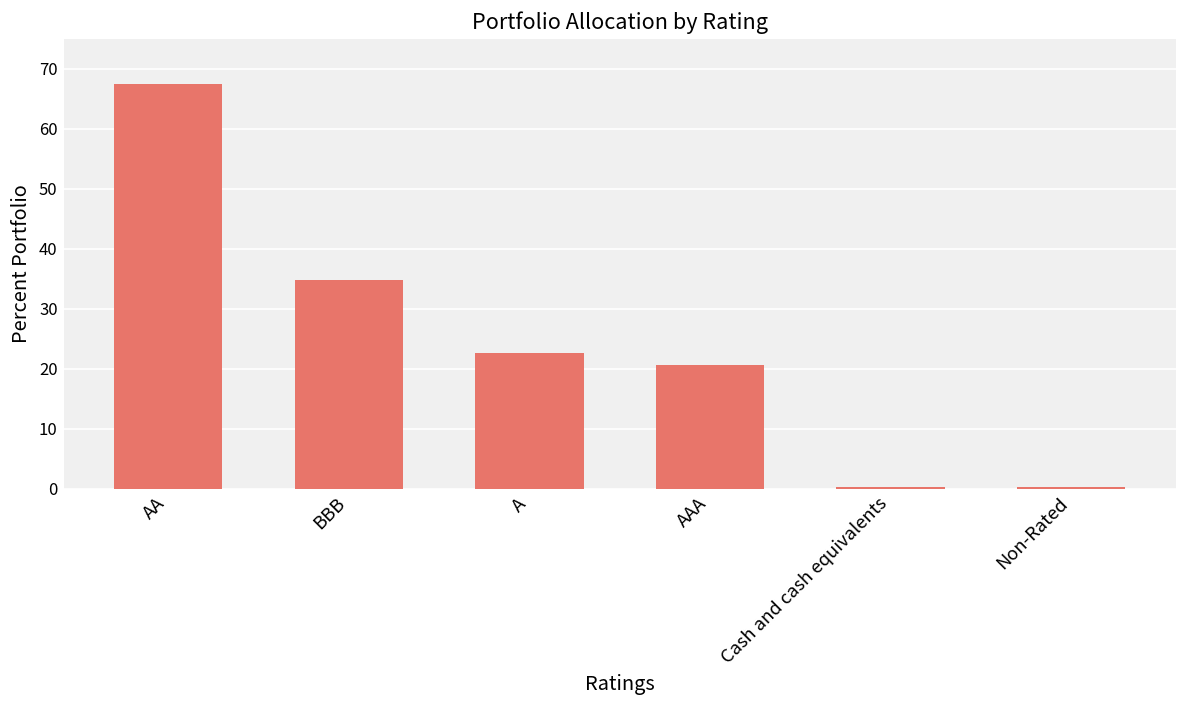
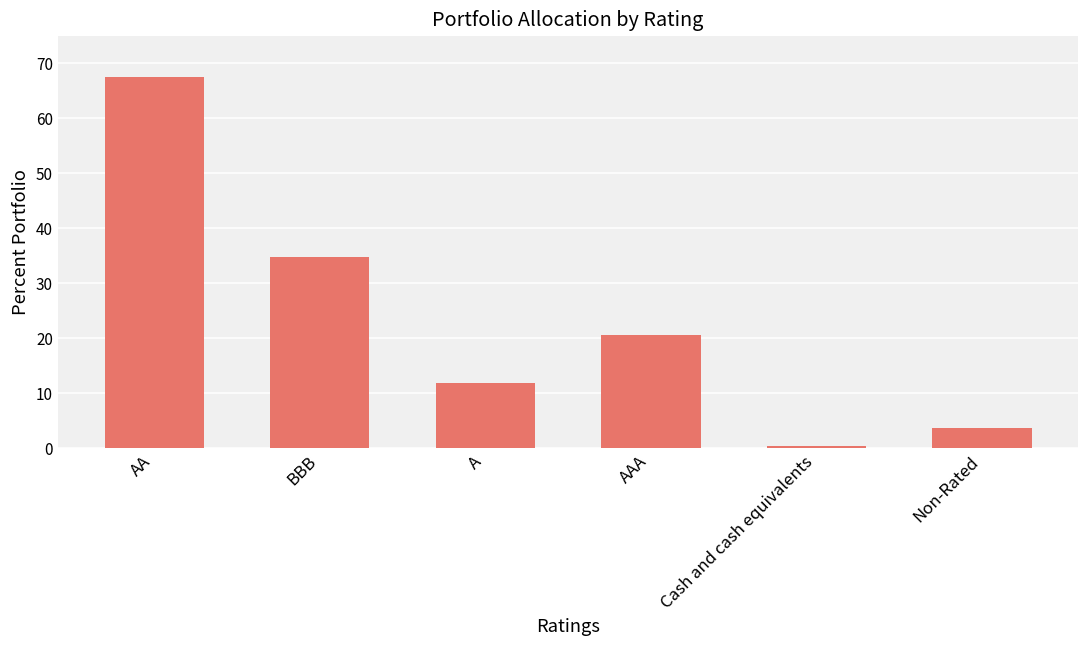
A: 23 -> 12
Non-Rated: 0 -> 4
